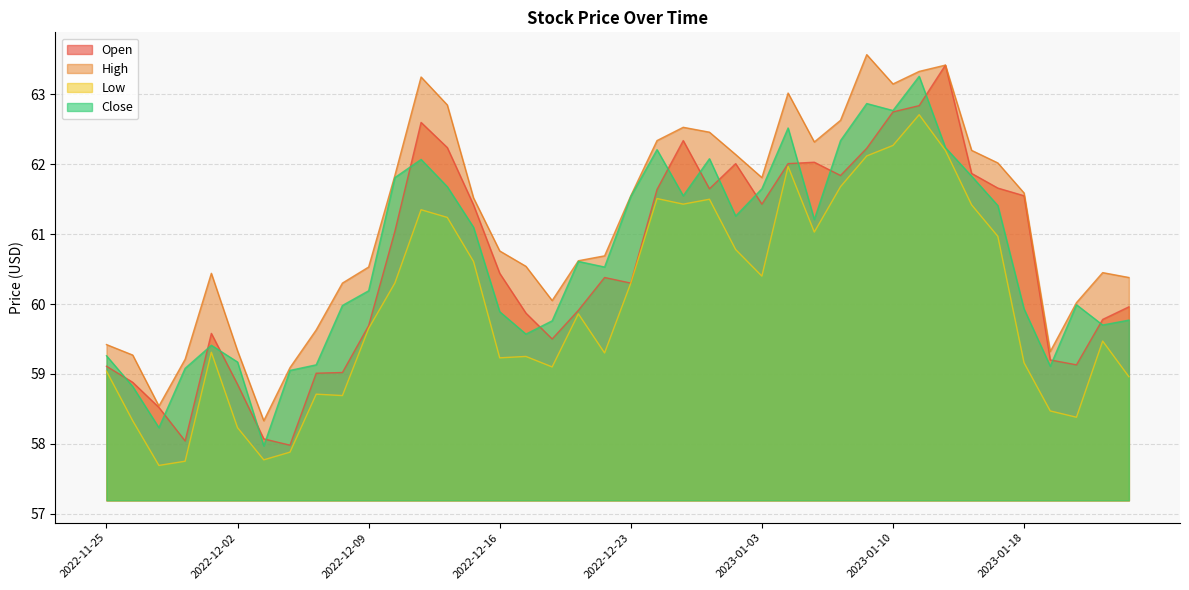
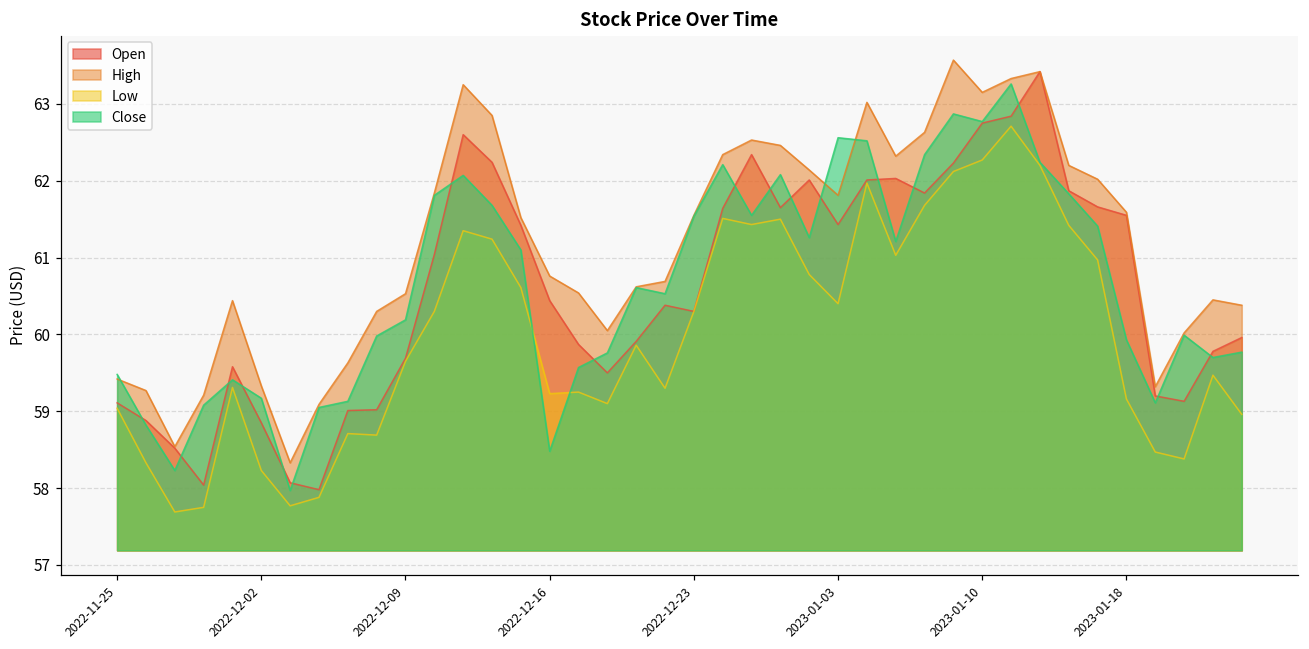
Close, 2022-11-25: 59.3 -> 59.5
Close, 2022-12-16: 59.9 -> 58.5
Close, 2023-01-03: 61.7 -> 62.6
